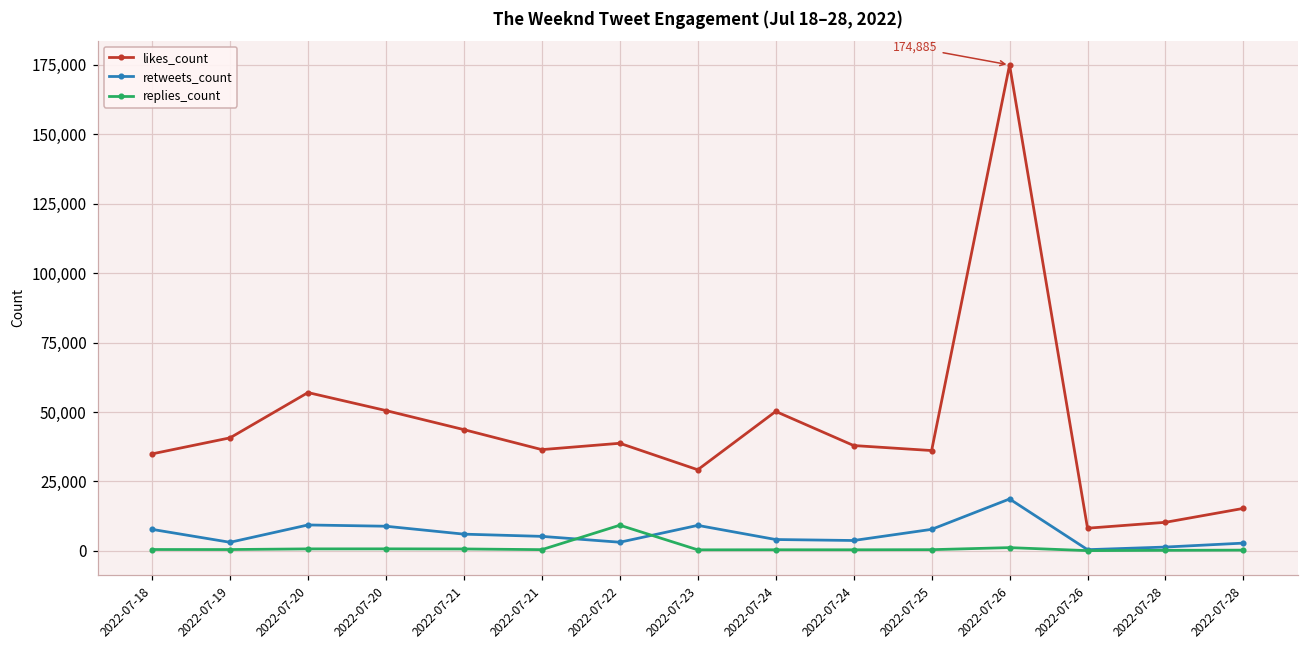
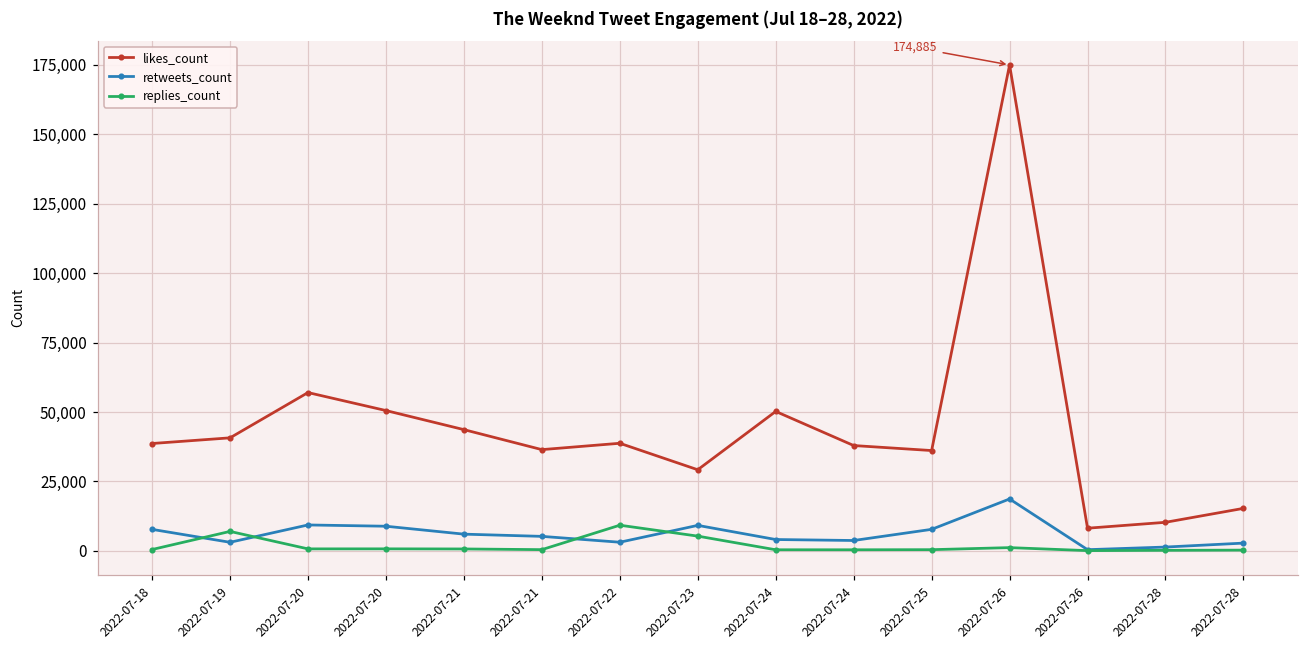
likes_count, 2022-07-18: 35,000 -> 39,000
replies_count, 2022-07-19: 1,000 -> 7,000
replies_count, 2022-07-23: 0 -> 5,000
